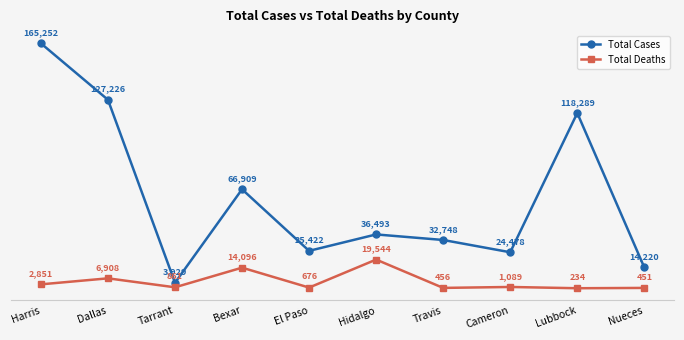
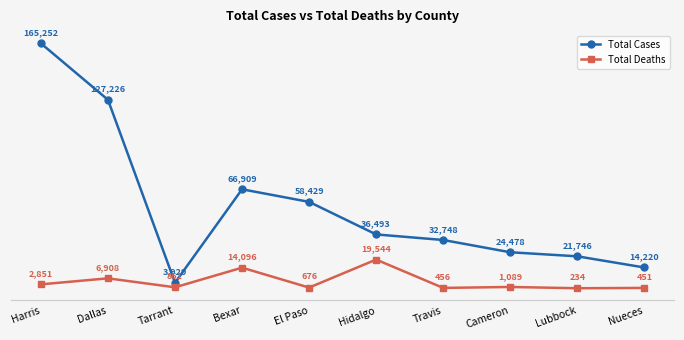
Total Cases, El Paso: 25,422 -> 58,429
Total Cases, Lubbock: 118,289 -> 21,746
